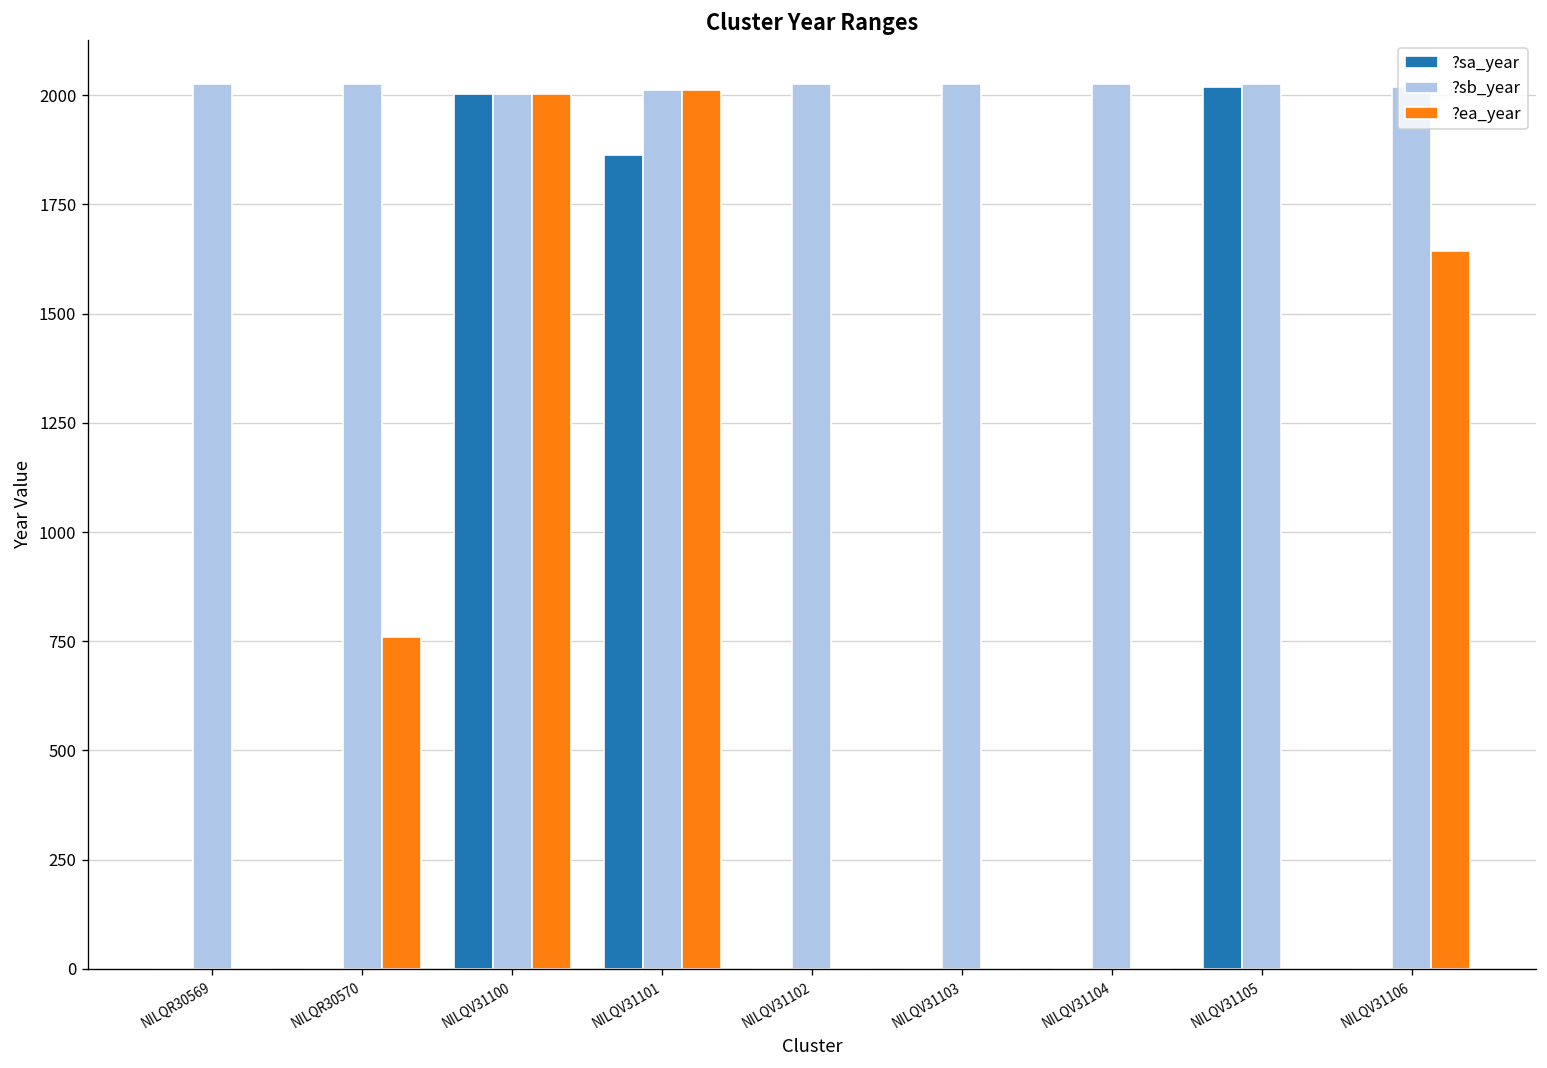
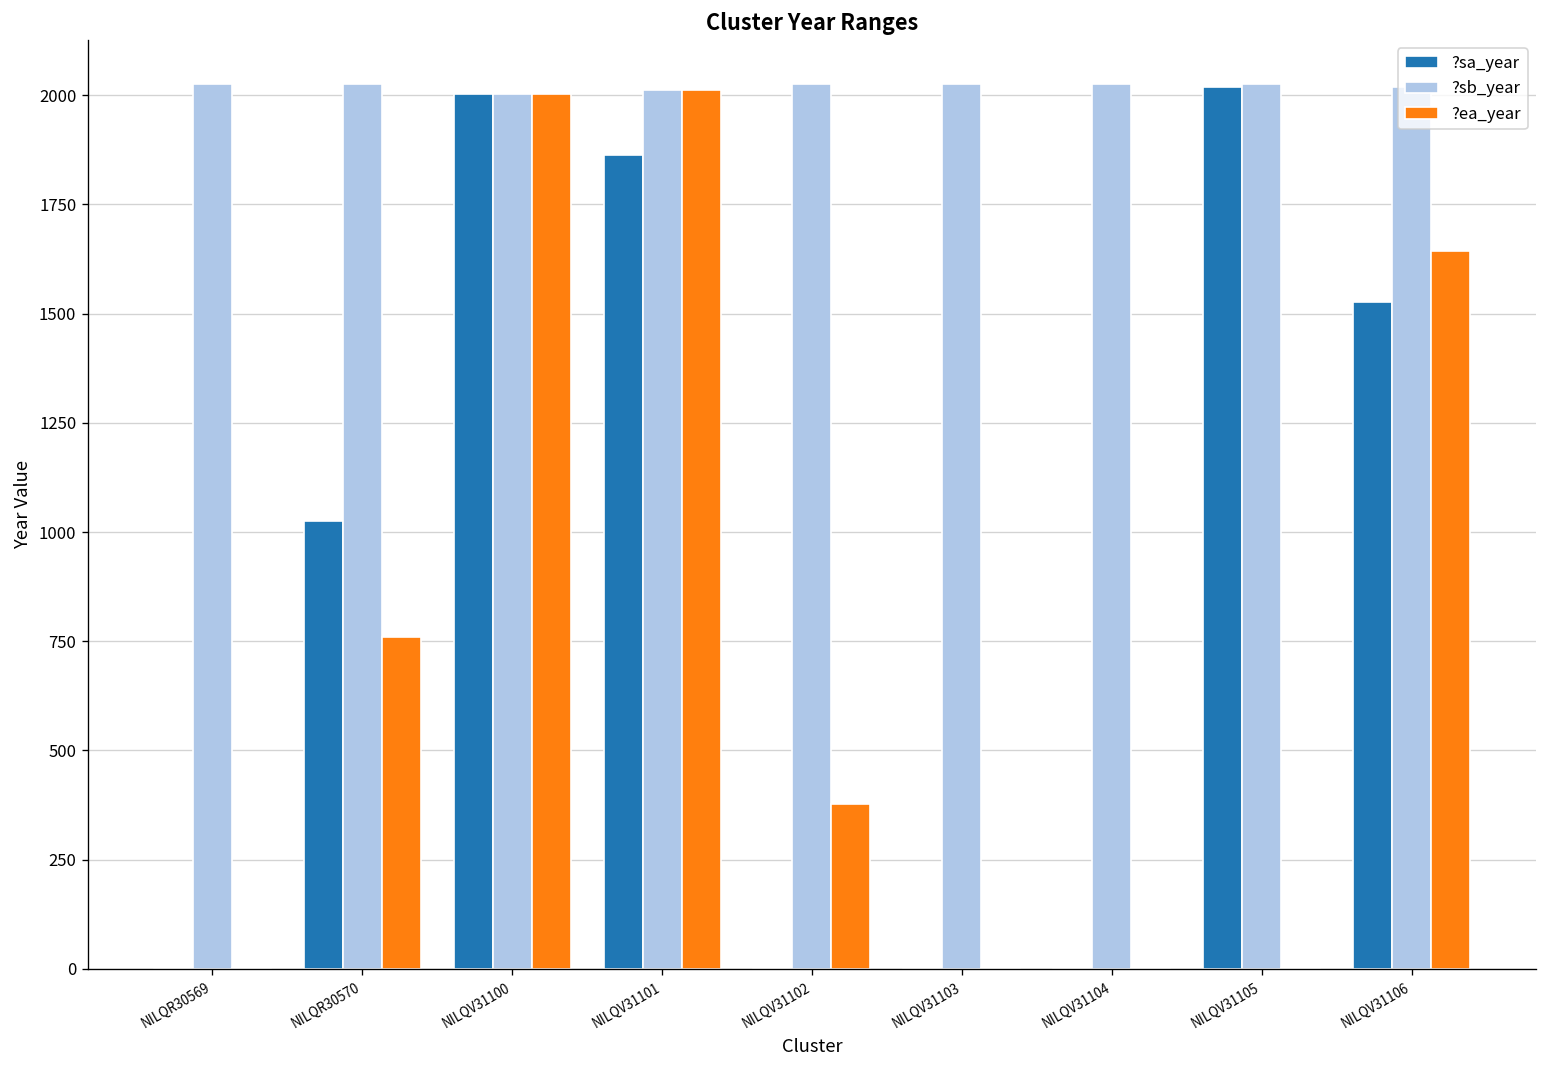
?sa_year, NILQR30570: 0 -> 1030
?ea_year, NILQV31102: 0 -> 380
?sa_year, NILQV31106: 0 -> 1530
